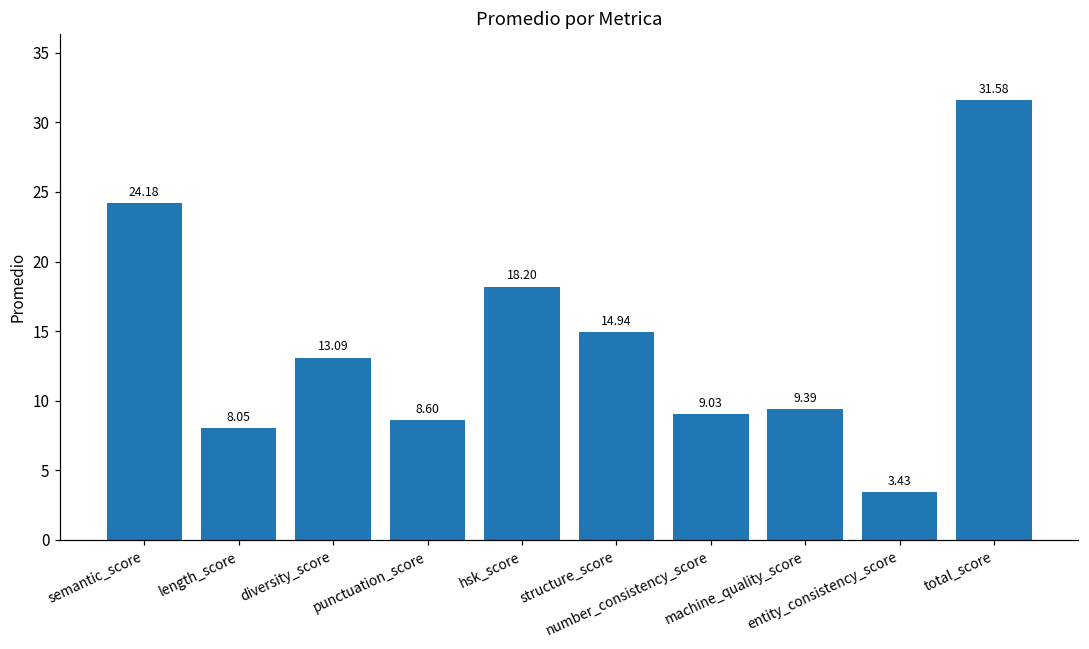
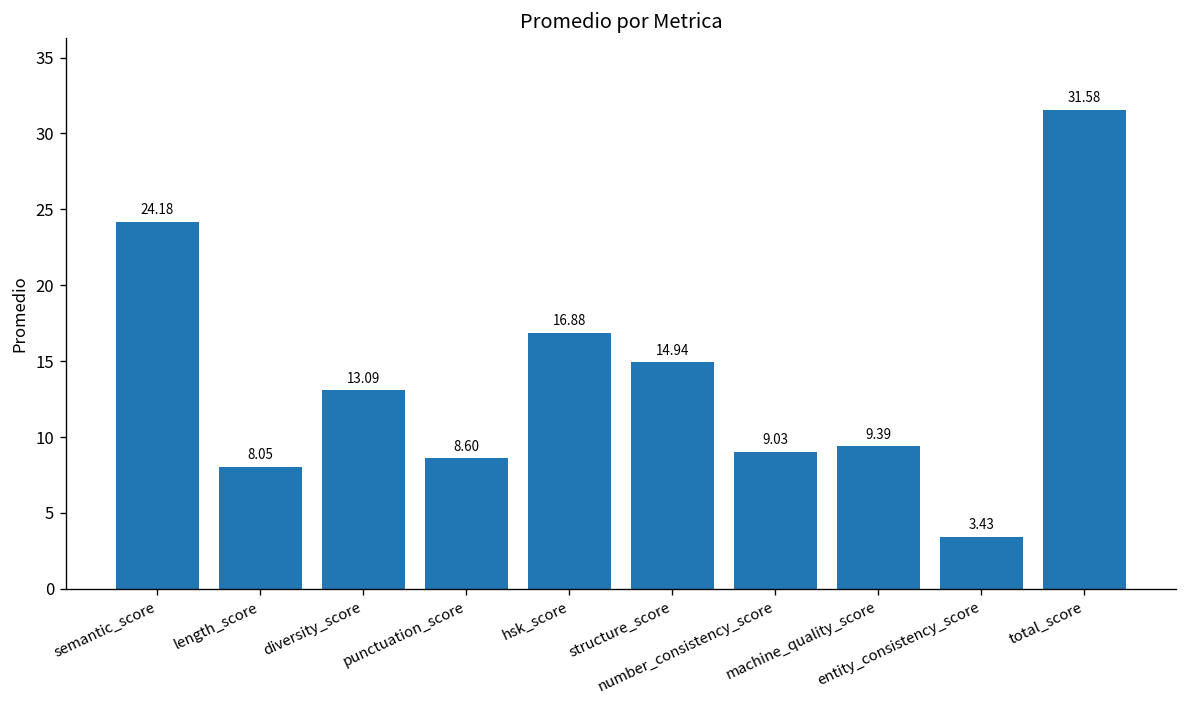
hsk_score: 18.20 -> 16.88
